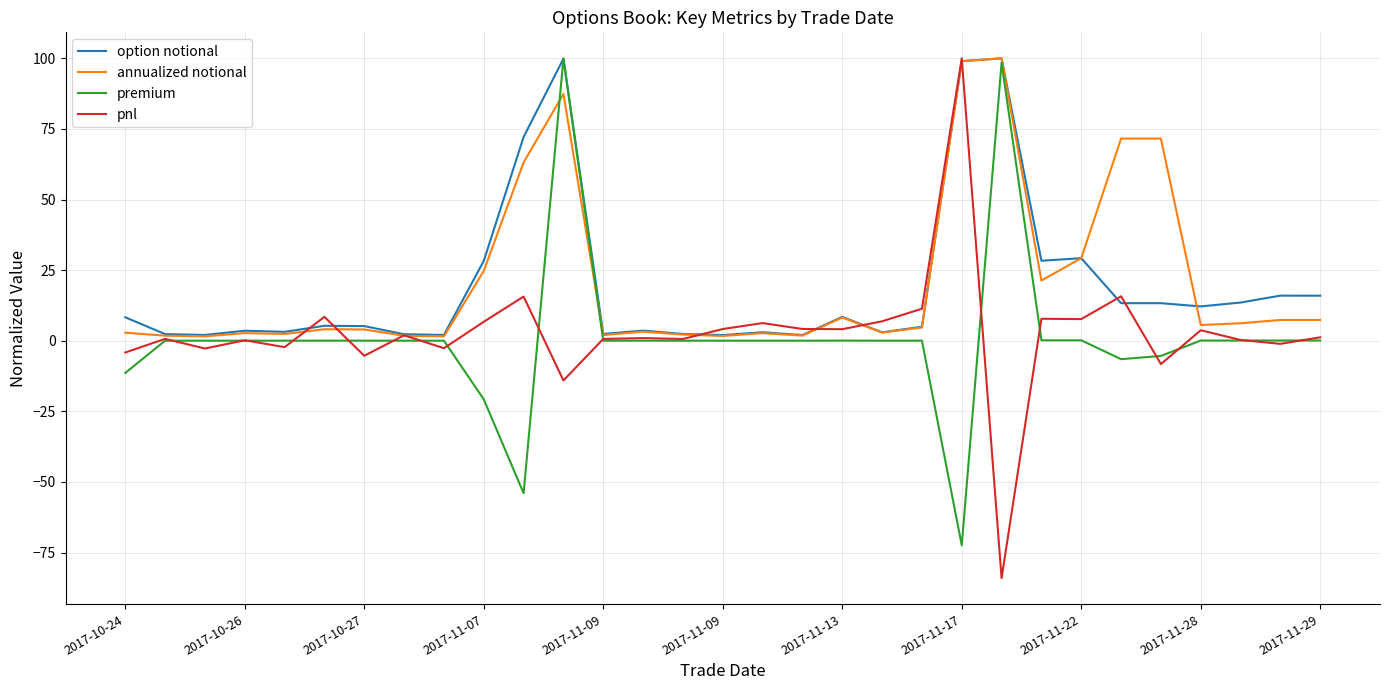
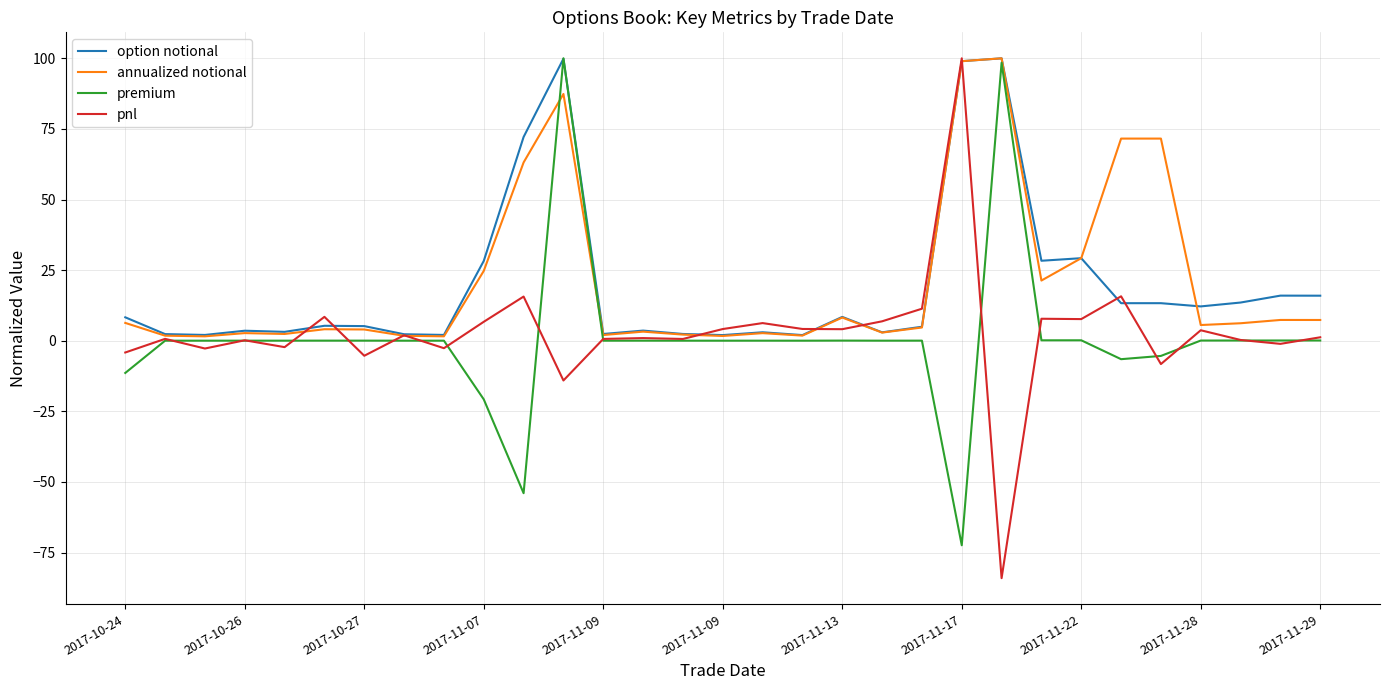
annualized notional, 2017-10-24: 3 -> 6
